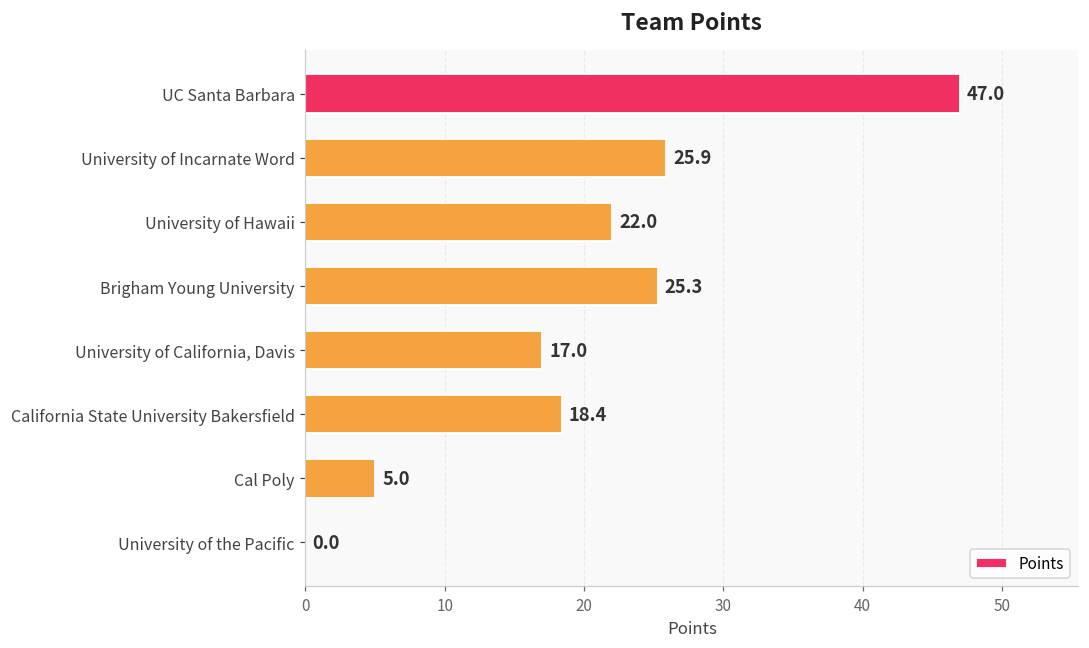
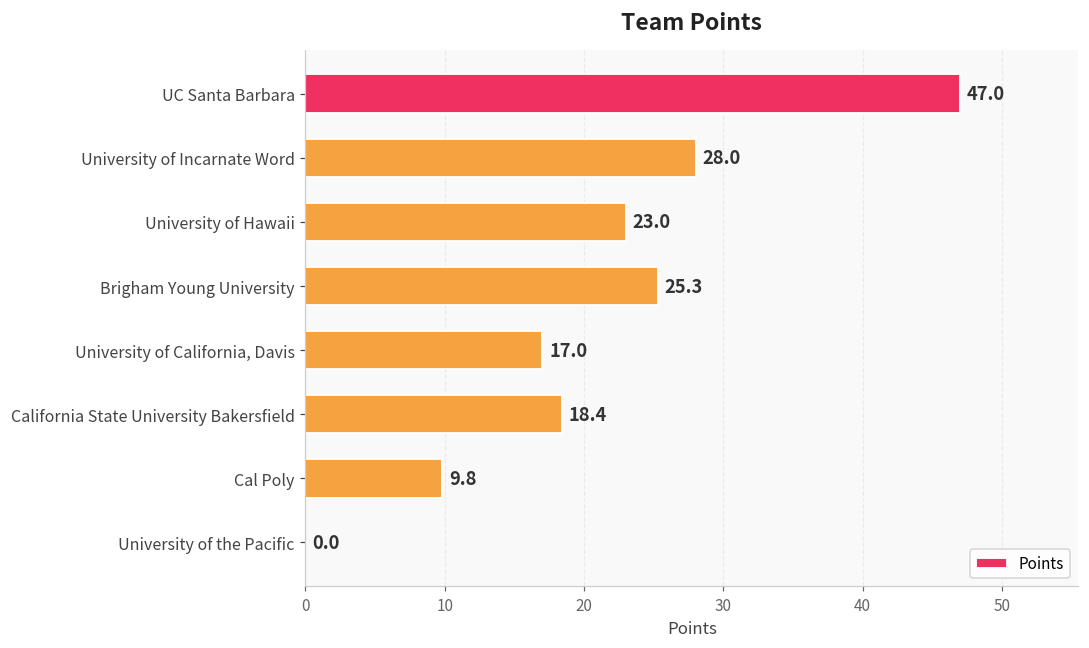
University of Incarnate Word: 25.9 -> 28.0
University of Hawaii: 22.0 -> 23.0
Cal Poly: 5.0 -> 9.8
